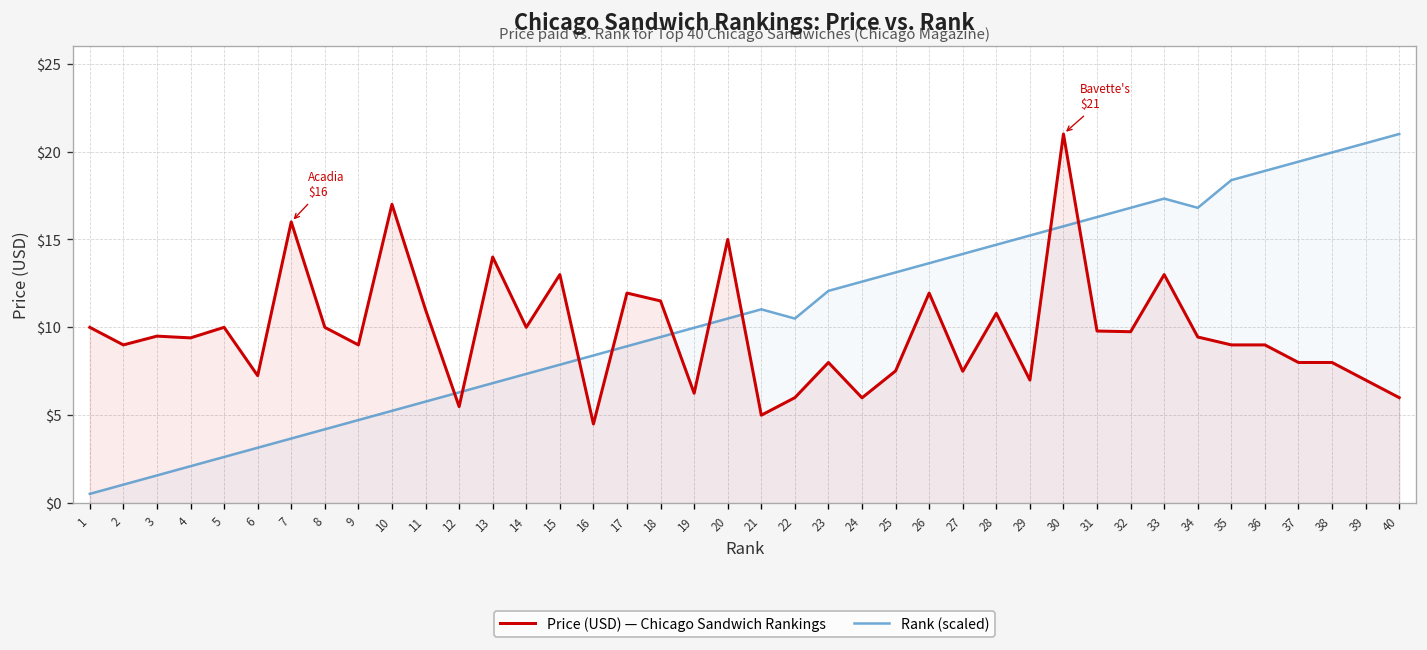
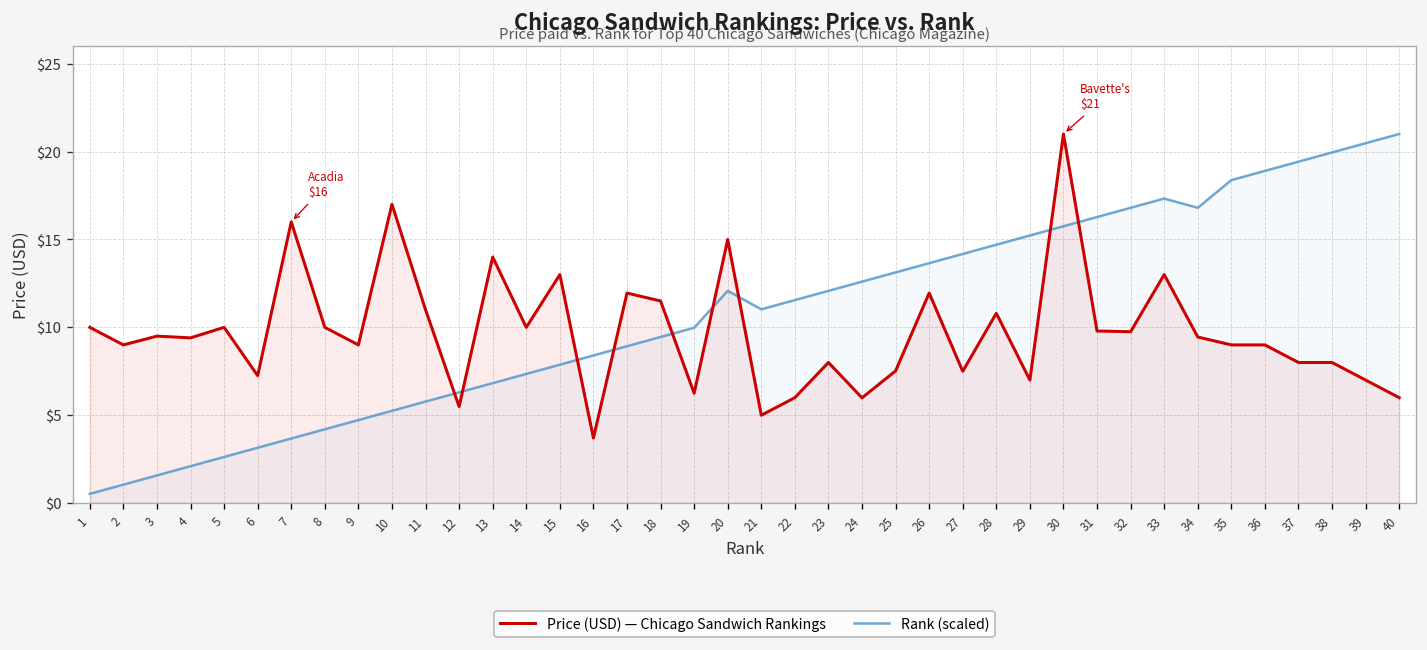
Price (USD) — Chicago Sandwich Rankings, 16: $4.5 -> $3.7
Rank (scaled), 20: $10.5 -> $12.1
Rank (scaled), 22: $10.5 -> $11.6
